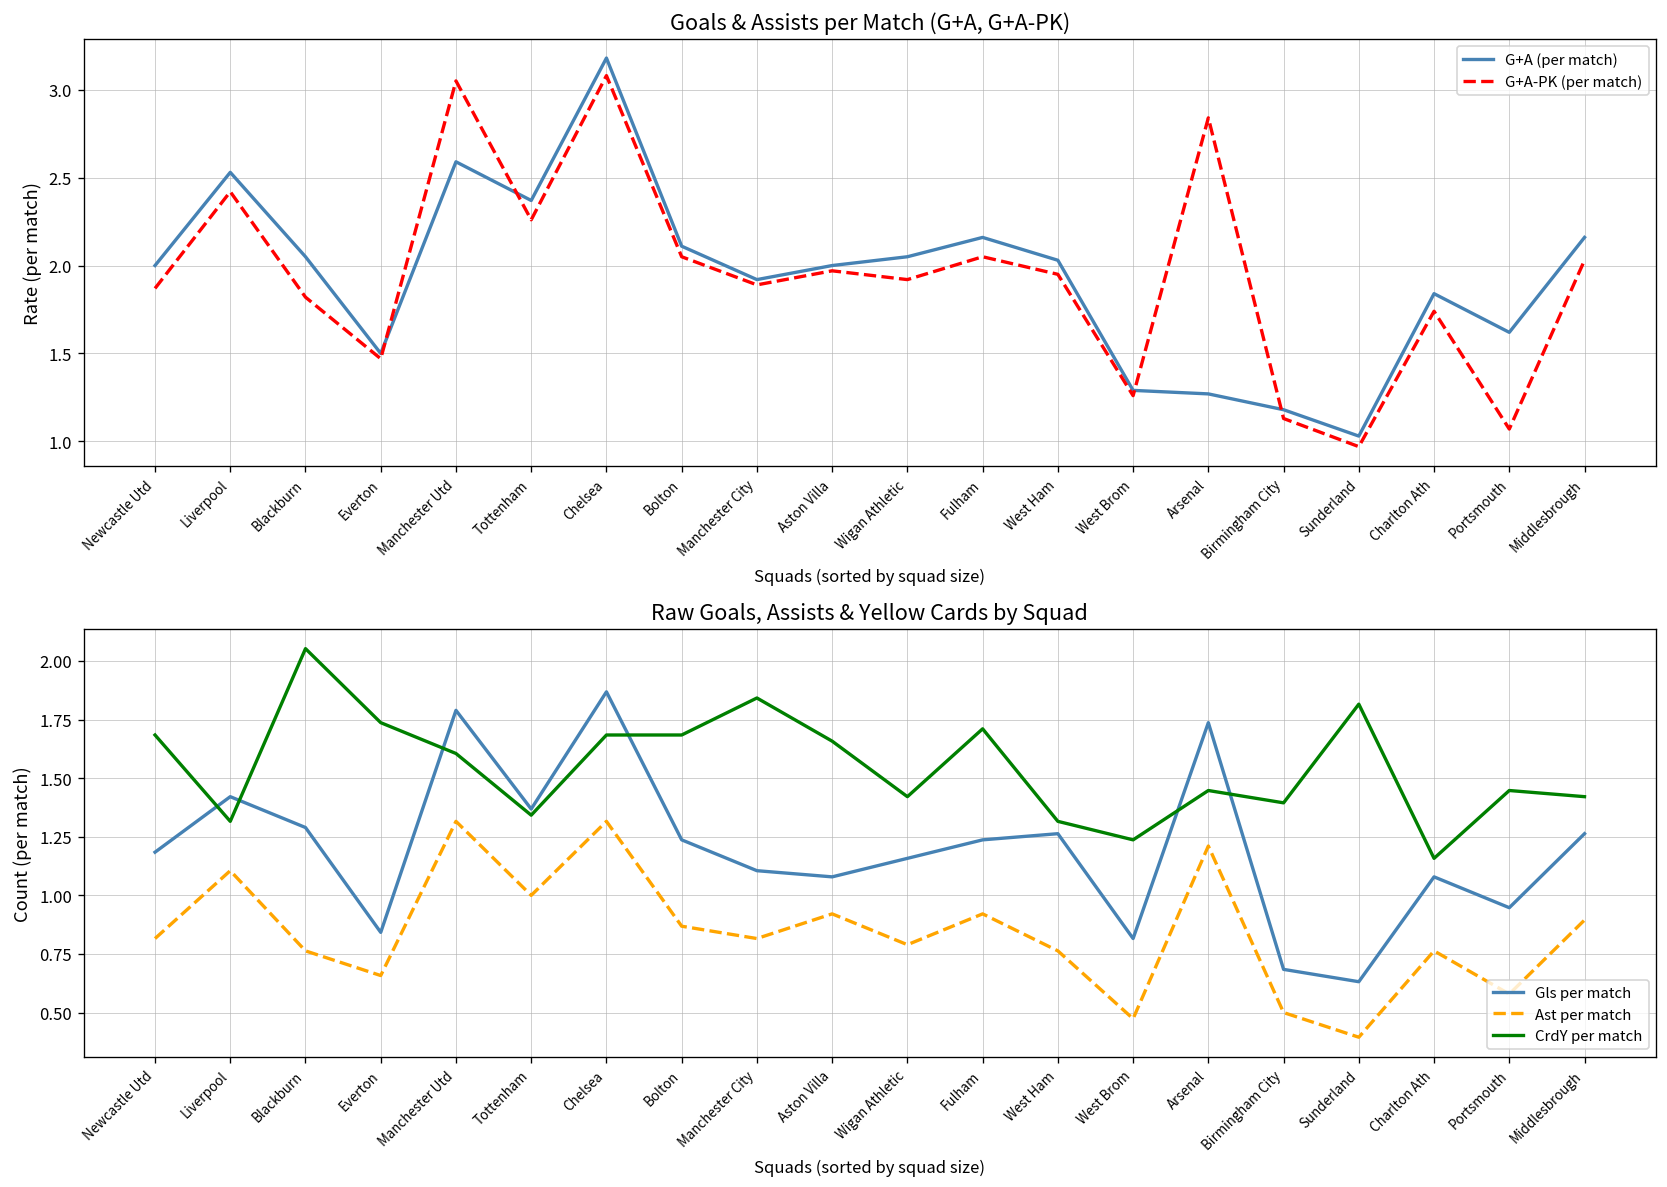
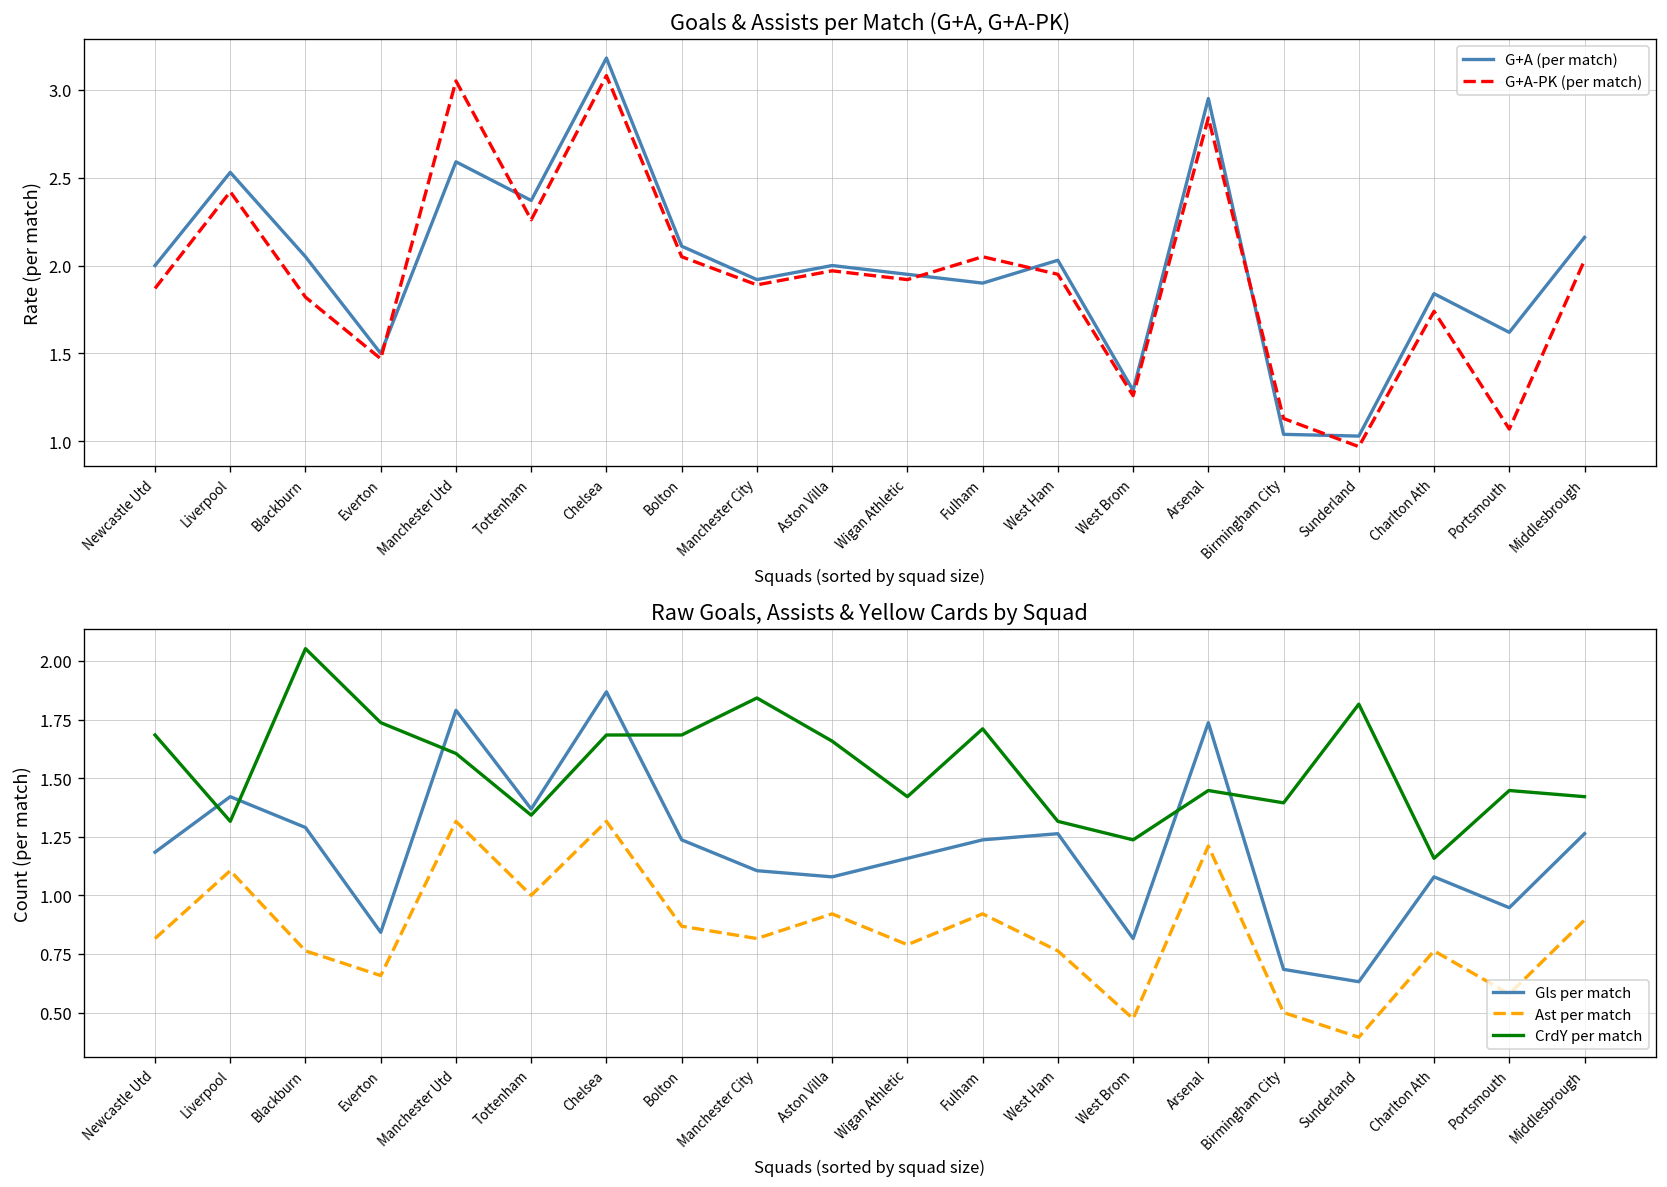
Goals & Assists per Match (G+A, G+A-PK), G+A (per match), Wigan Athletic: 2.05 -> 1.95
Goals & Assists per Match (G+A, G+A-PK), G+A (per match), Fulham: 2.16 -> 1.90
Goals & Assists per Match (G+A, G+A-PK), G+A (per match), Arsenal: 1.27 -> 2.95
Goals & Assists per Match (G+A, G+A-PK), G+A (per match), Birmingham City: 1.18 -> 1.04
